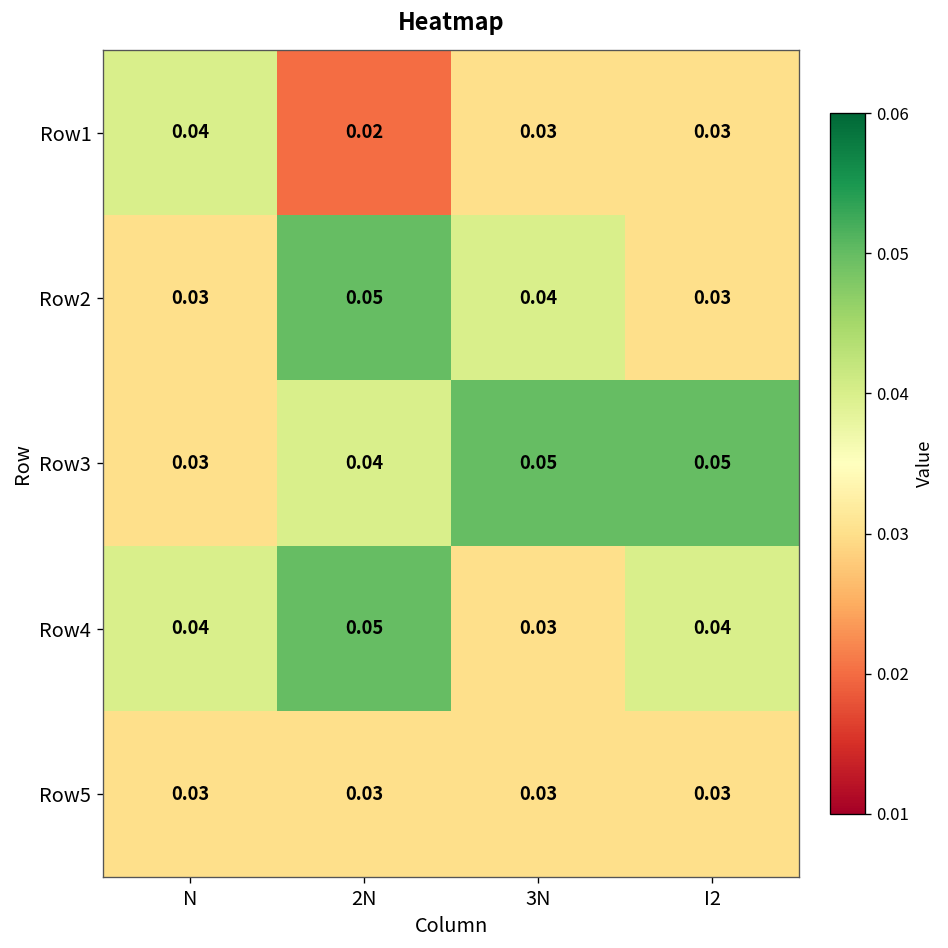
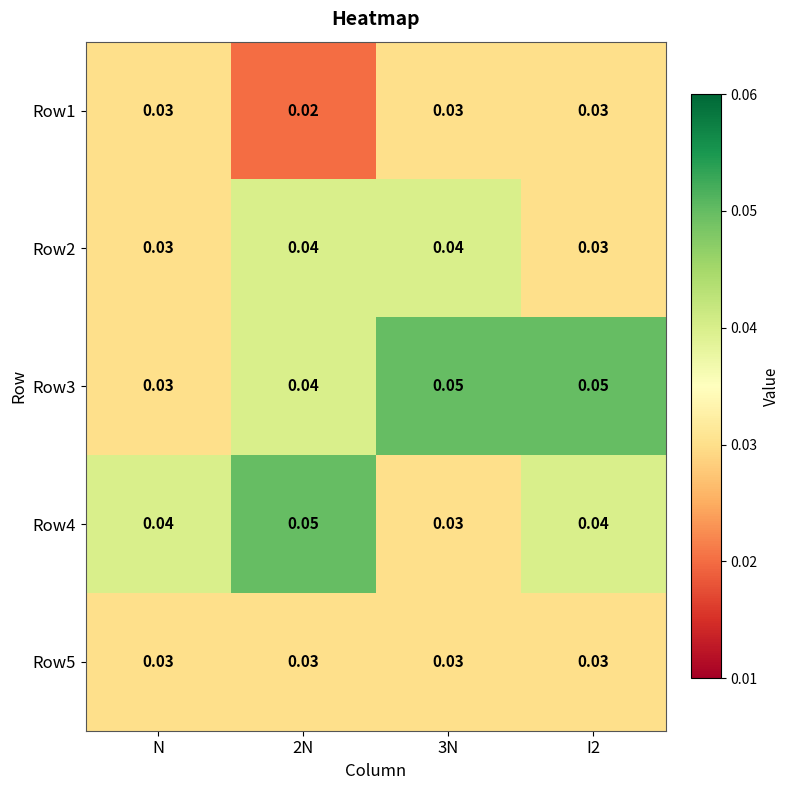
Row1, N: 0.04 -> 0.03
Row2, 2N: 0.05 -> 0.04
